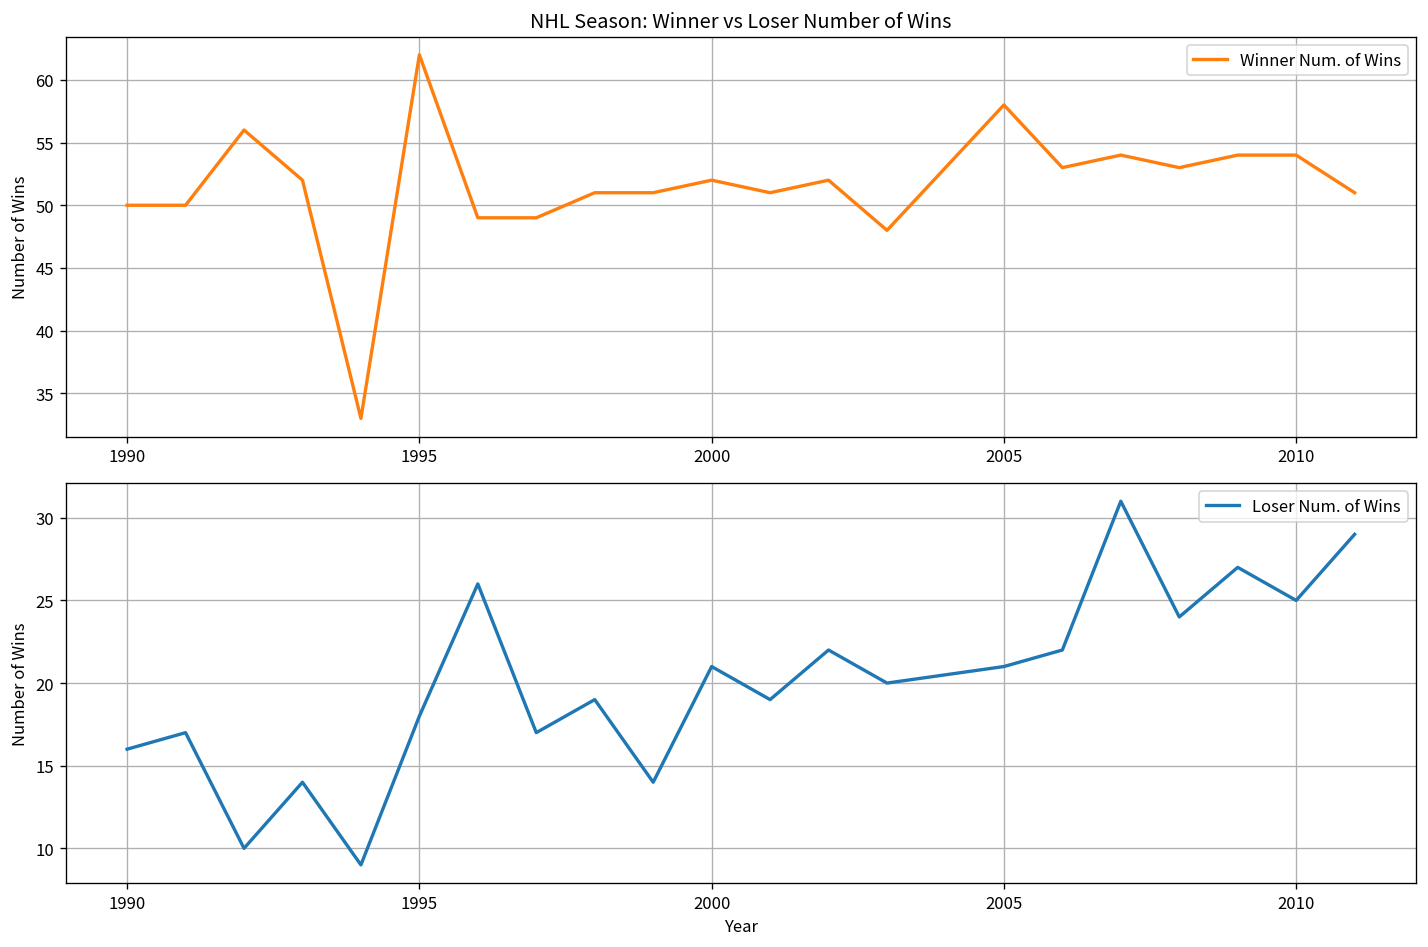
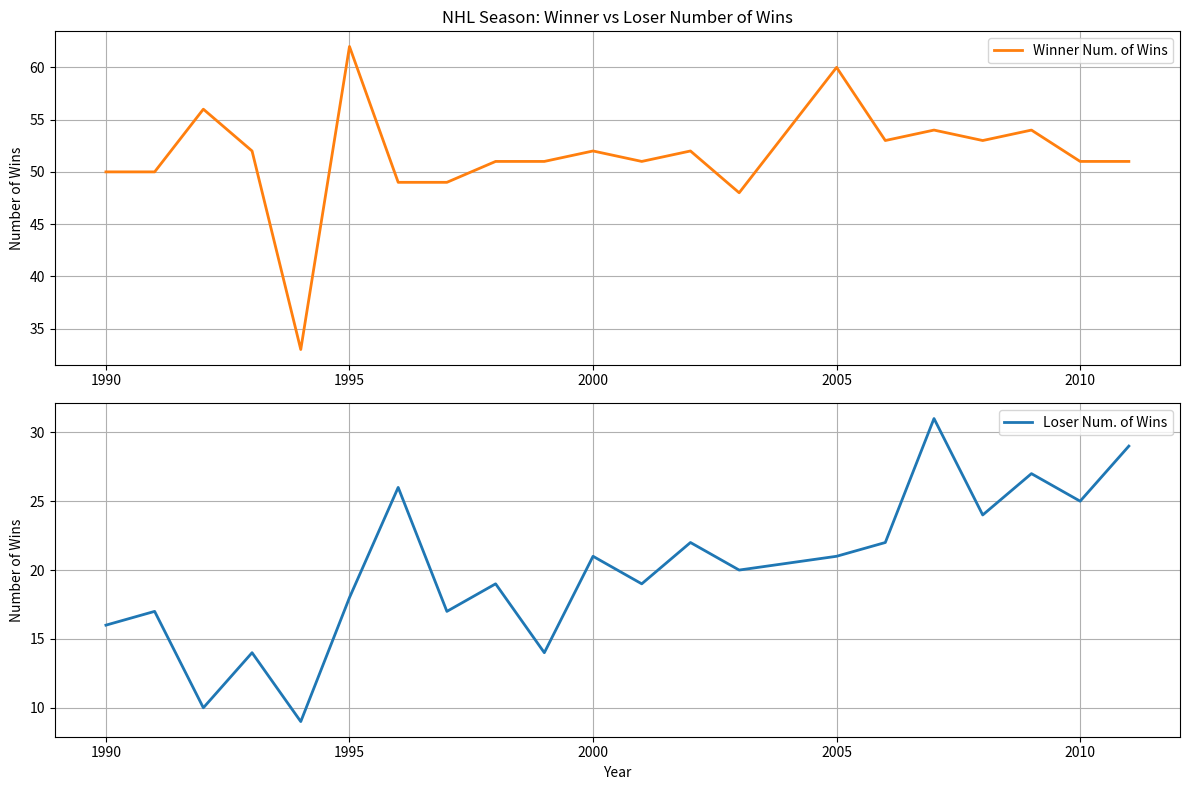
NHL Season: Winner vs Loser Number of Wins, 2005: 58 -> 60
NHL Season: Winner vs Loser Number of Wins, 2010: 54 -> 51
